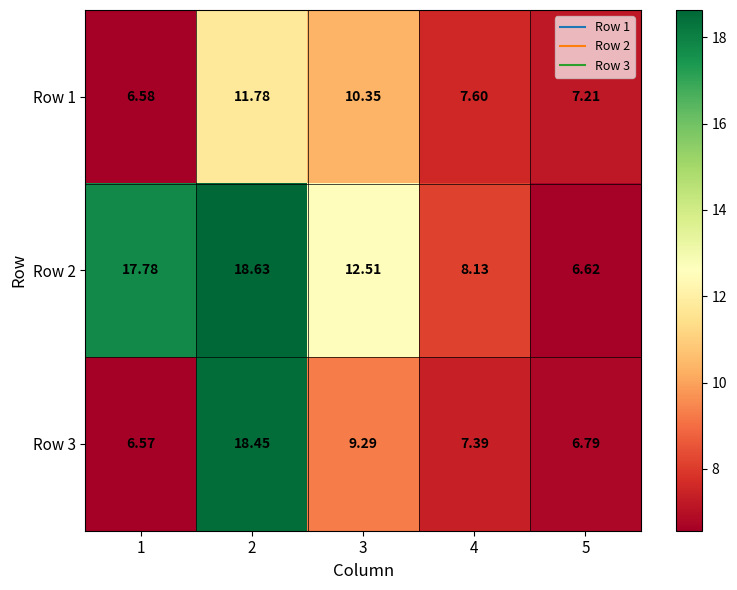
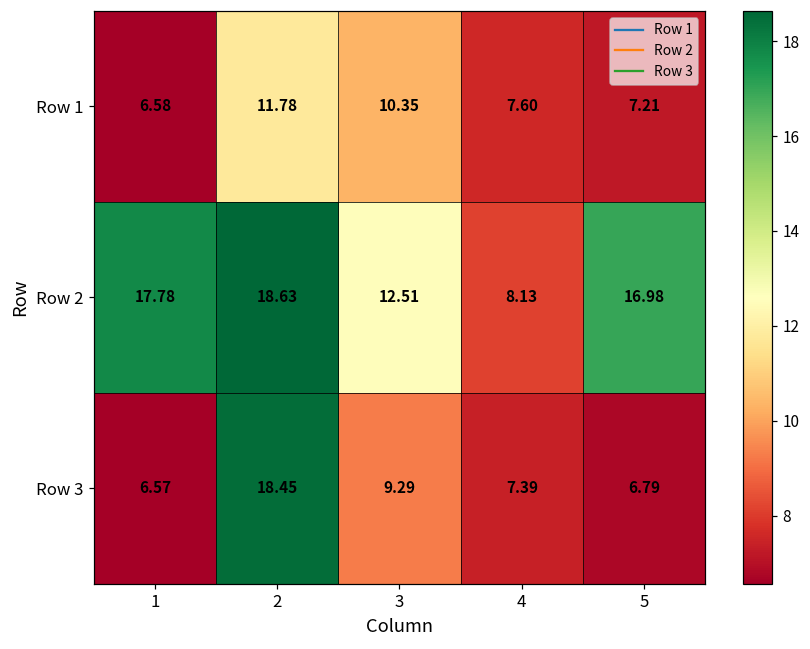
Row 2, 5: 6.62 -> 16.98
